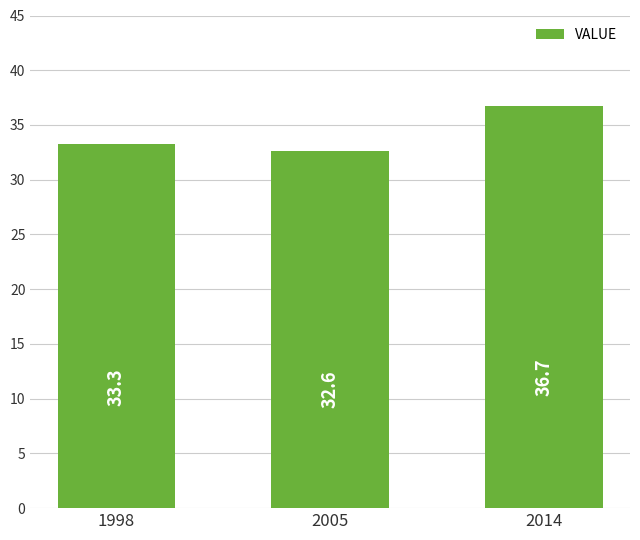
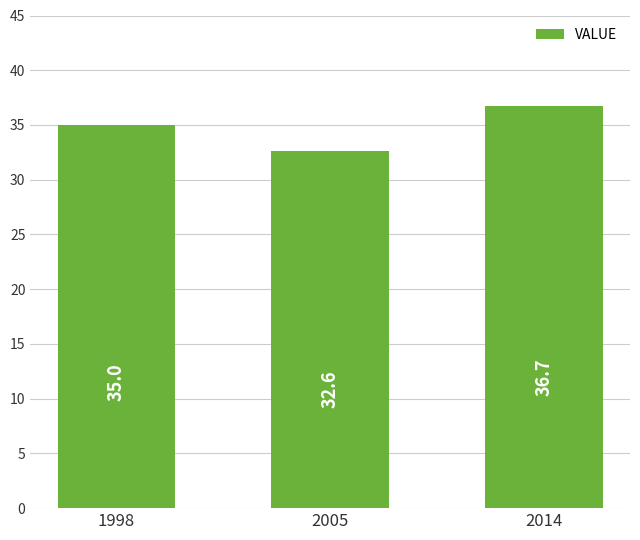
1998: 33.3 -> 35.0
